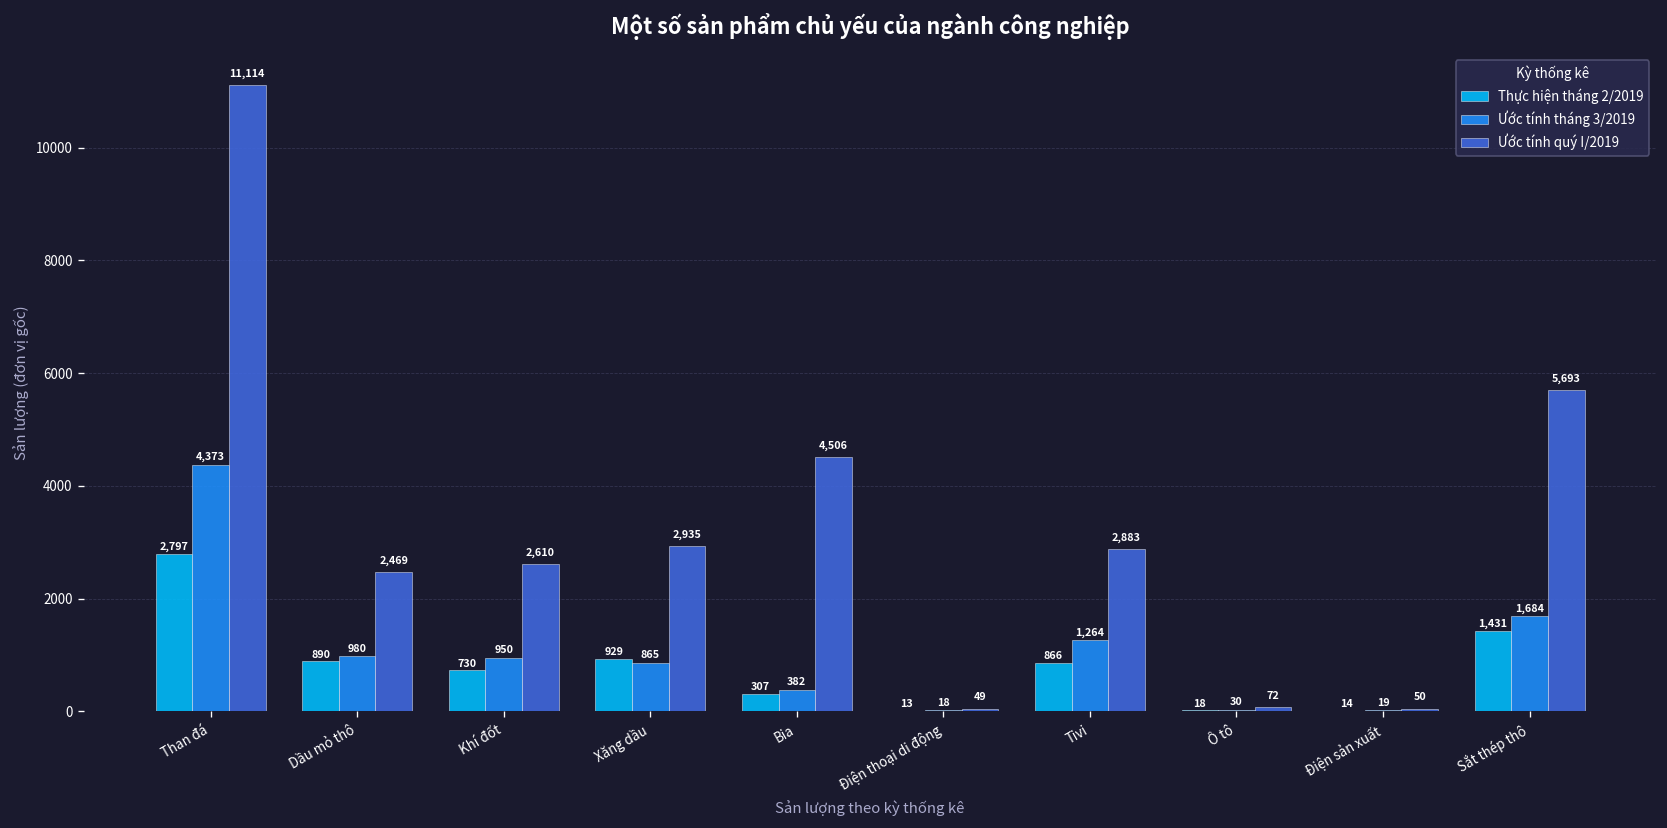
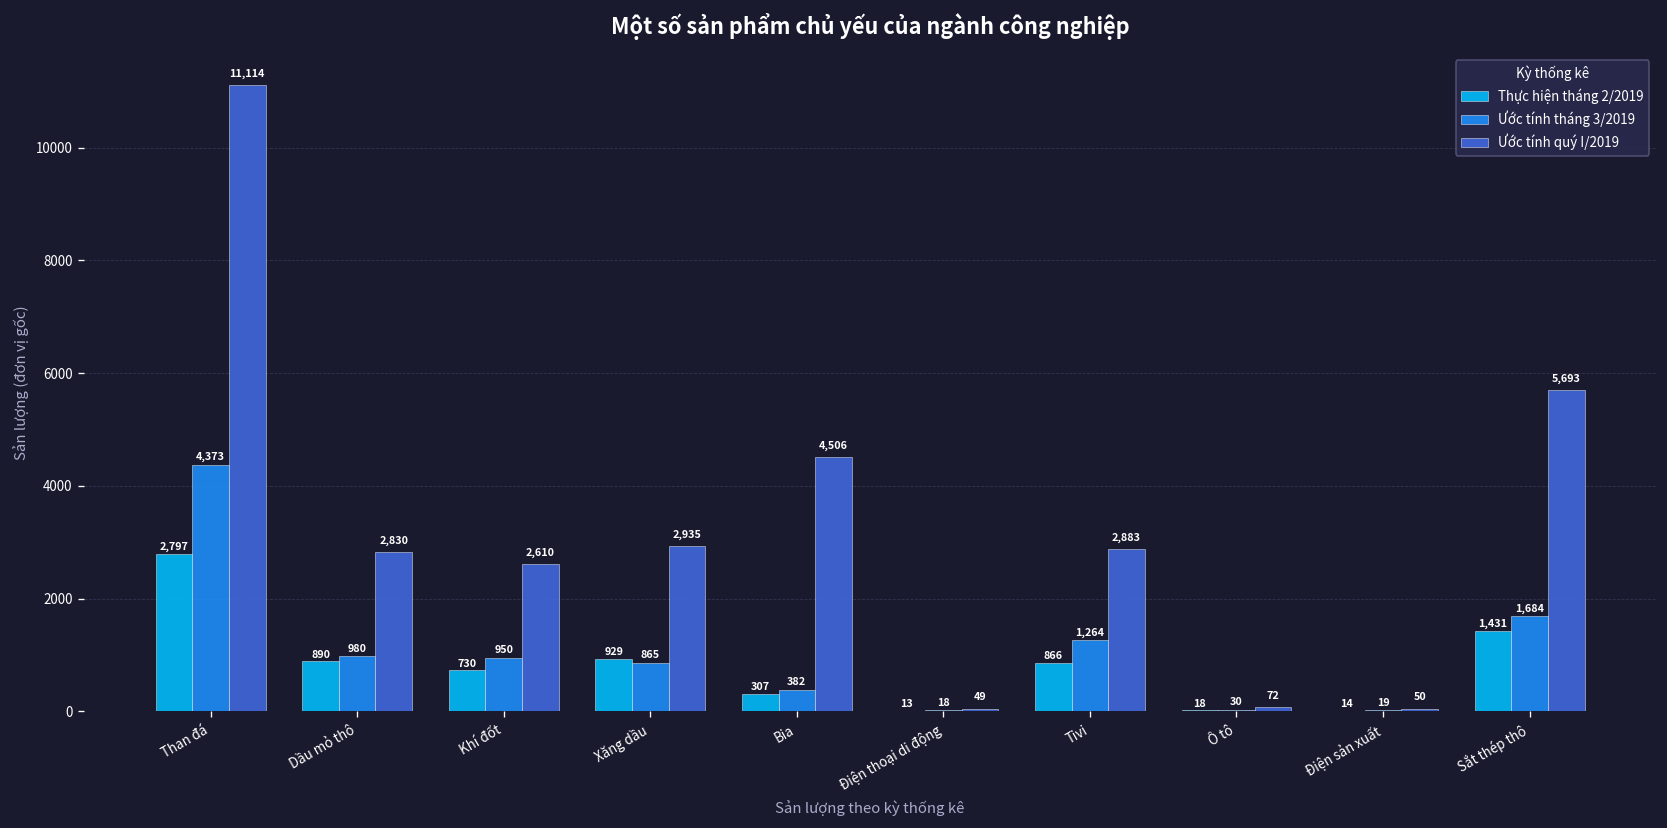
Ước tính quý I/2019, Dầu mỏ thô: 2,469 -> 2,830
